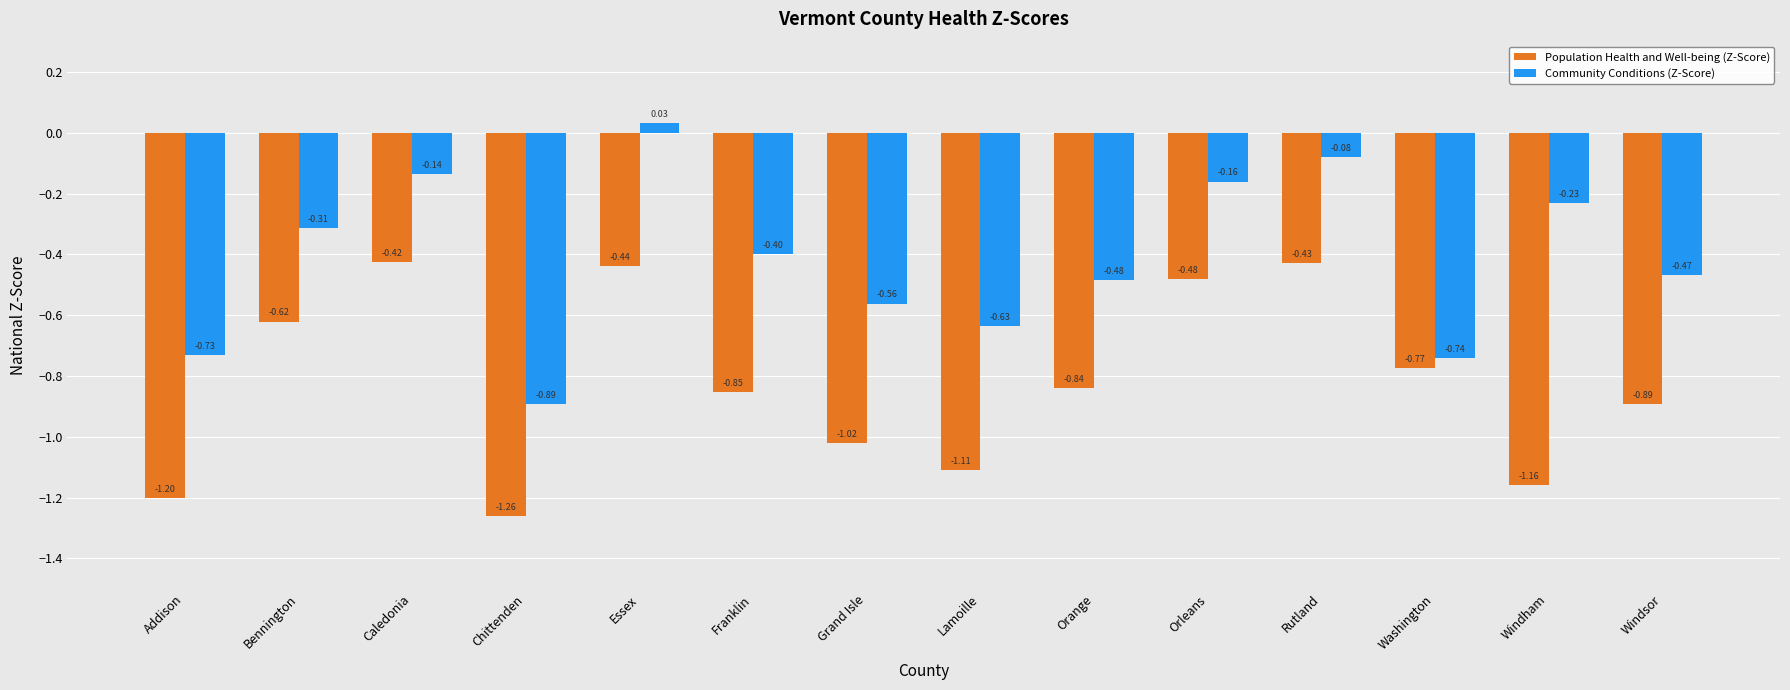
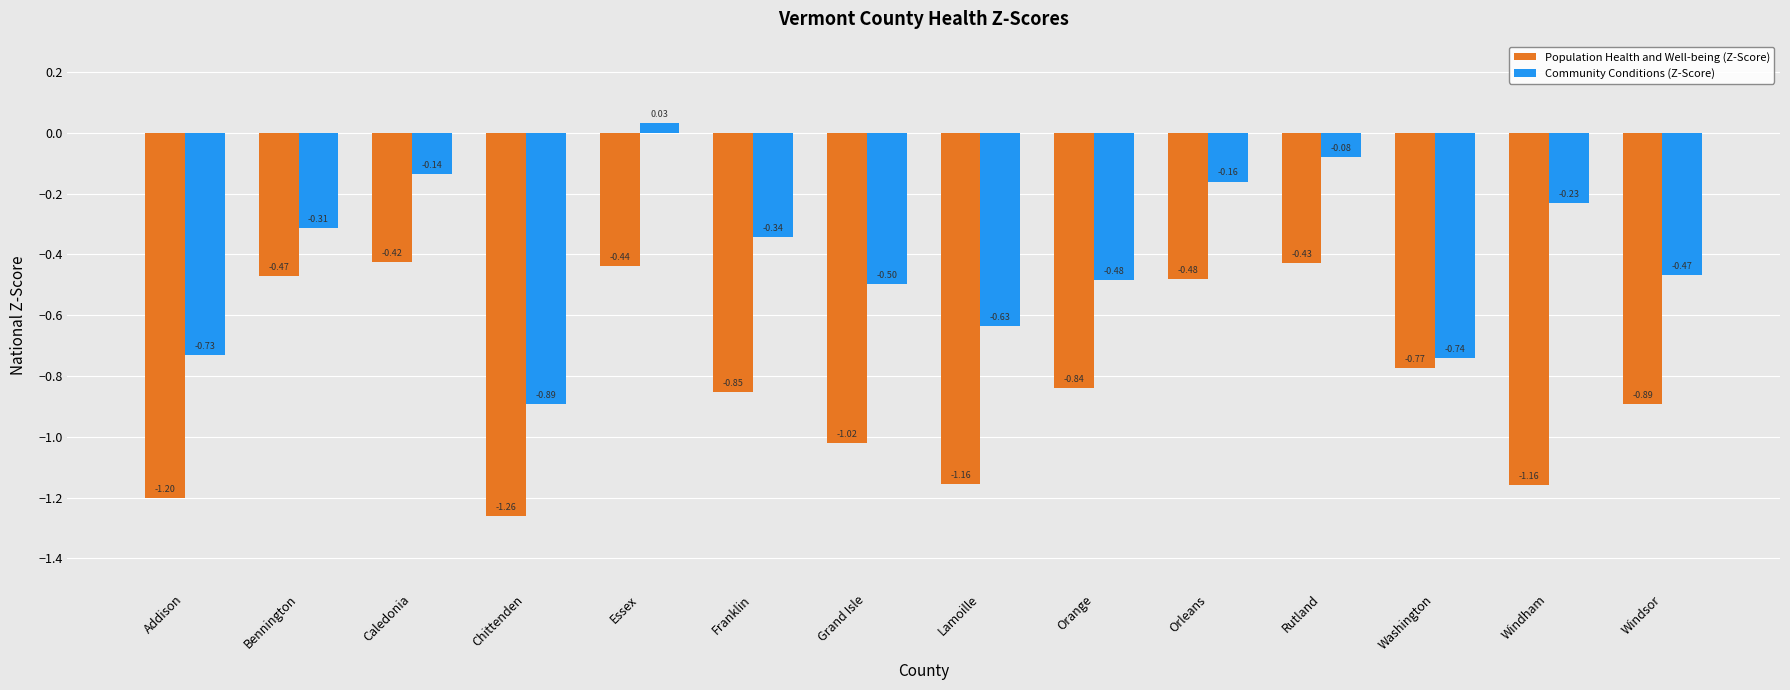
Population Health and Well-being (Z-Score), Bennington: -0.62 -> -0.47
Community Conditions (Z-Score), Franklin: -0.40 -> -0.34
Community Conditions (Z-Score), Grand Isle: -0.56 -> -0.50
Population Health and Well-being (Z-Score), Lamoille: -1.11 -> -1.16
